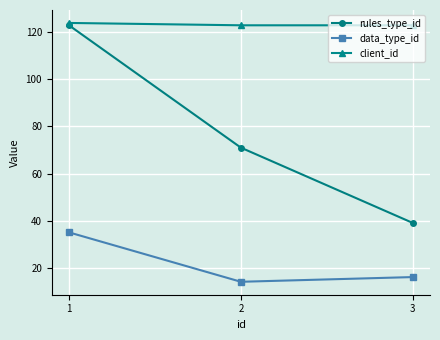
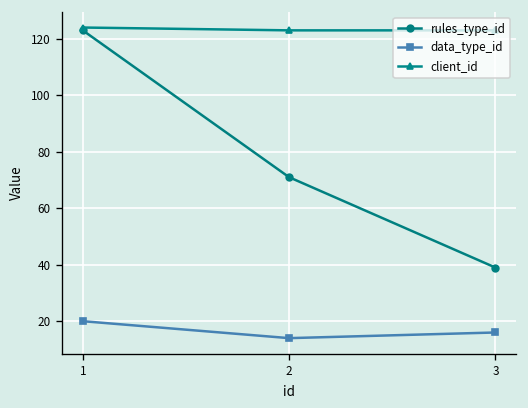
data_type_id, 1: 35 -> 20
